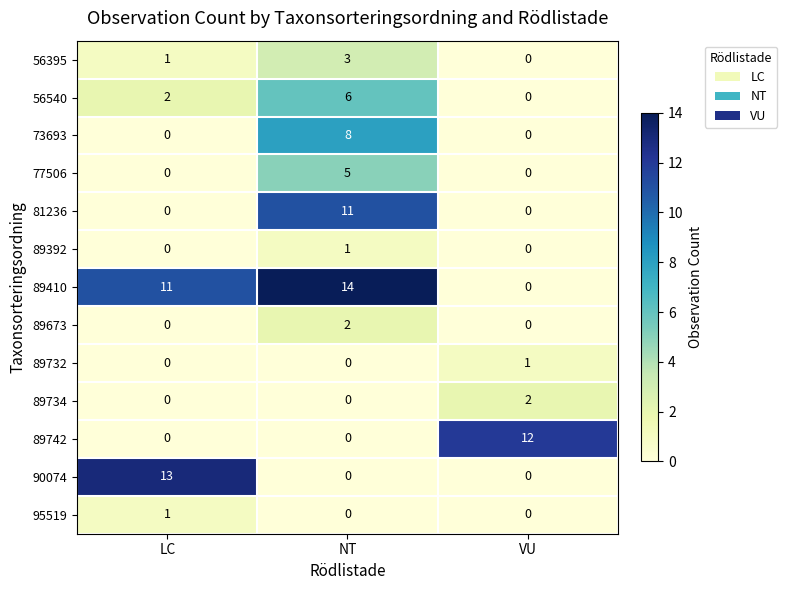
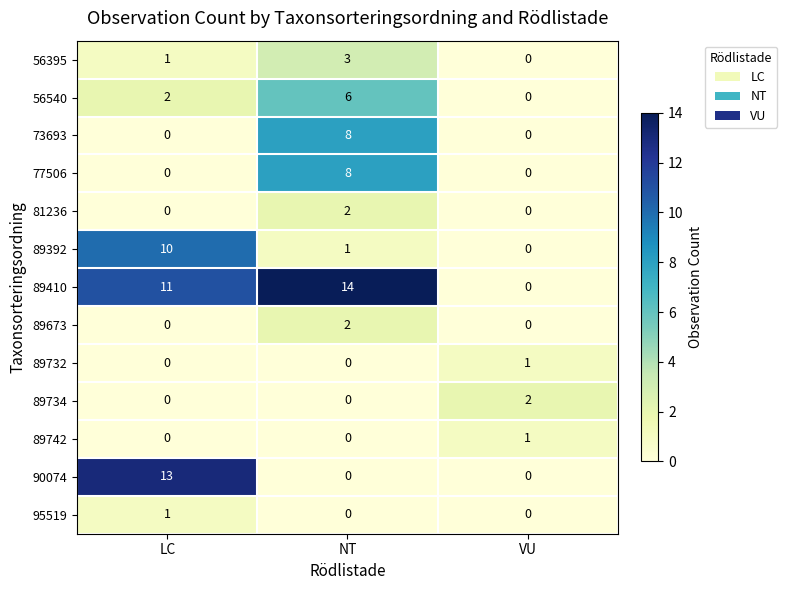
77506, NT: 5 -> 8
81236, NT: 11 -> 2
89392, LC: 0 -> 10
89742, VU: 12 -> 1
